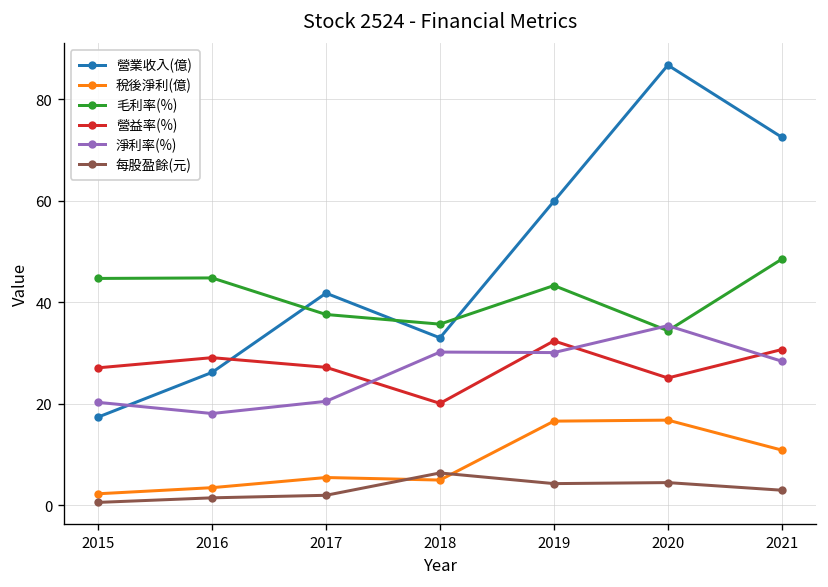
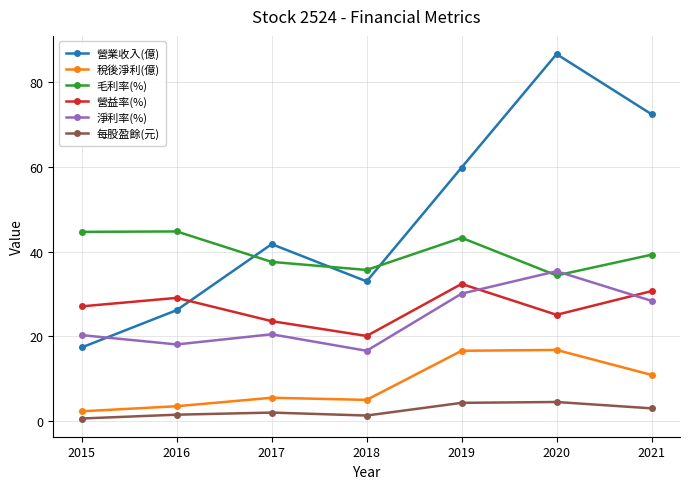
營益率(%), 2017: 27 -> 24
淨利率(%), 2018: 30 -> 17
每股盈餘(元), 2018: 6 -> 1
毛利率(%), 2021: 49 -> 39
